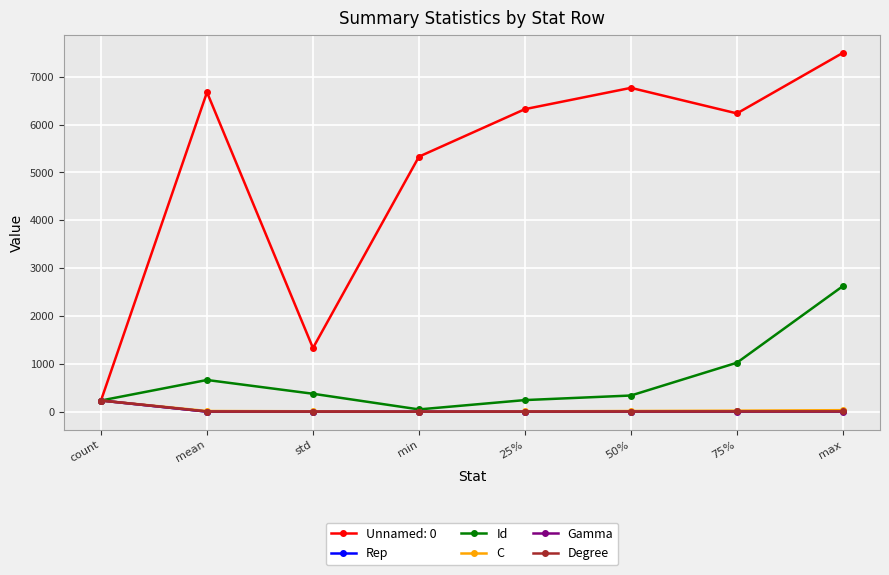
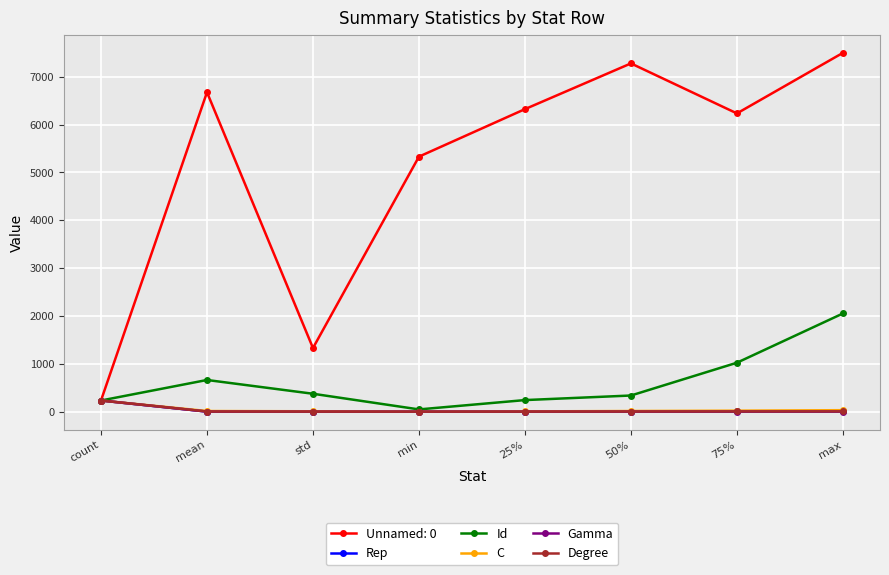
Unnamed: 0, 50%: 6800 -> 7300
Id, max: 2600 -> 2100
